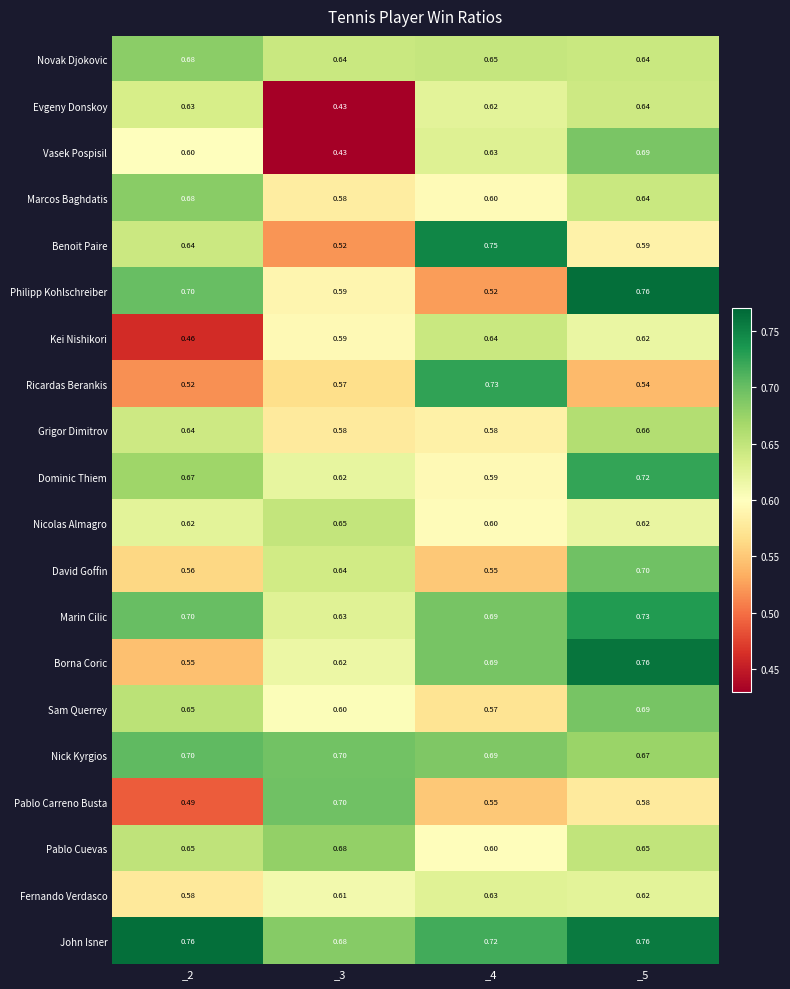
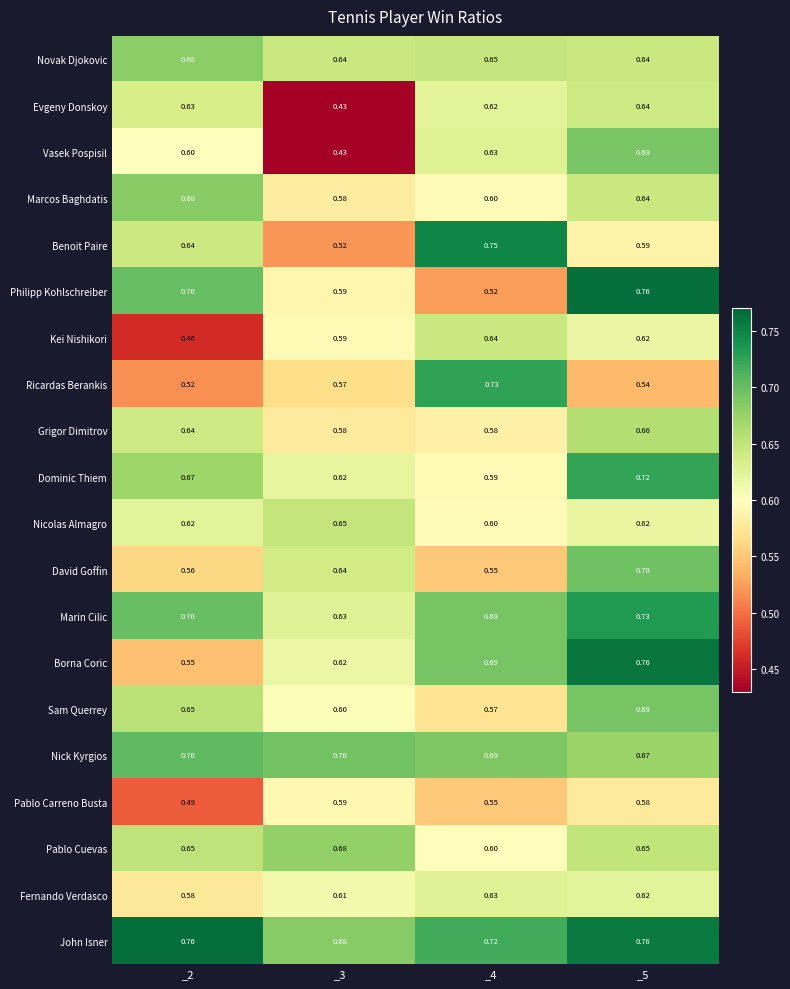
Pablo Carreno Busta, _3: 0.70 -> 0.59
